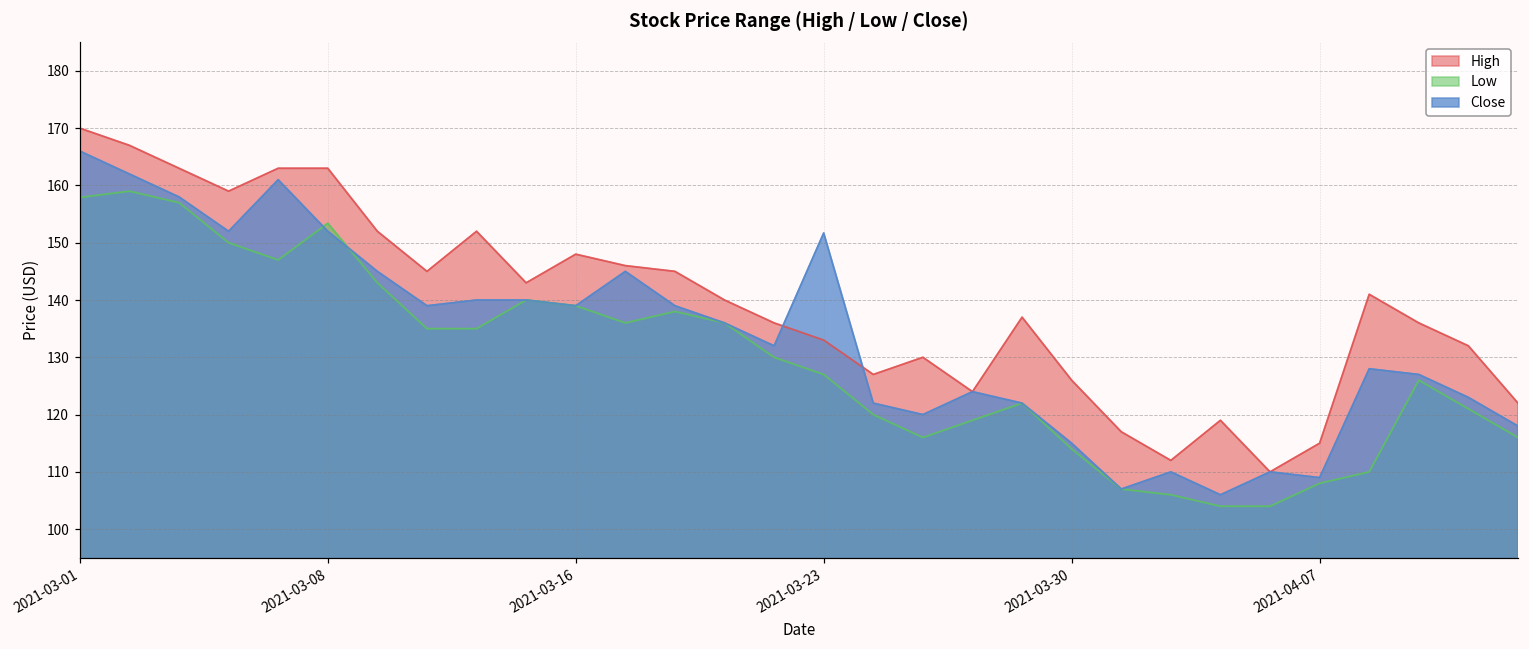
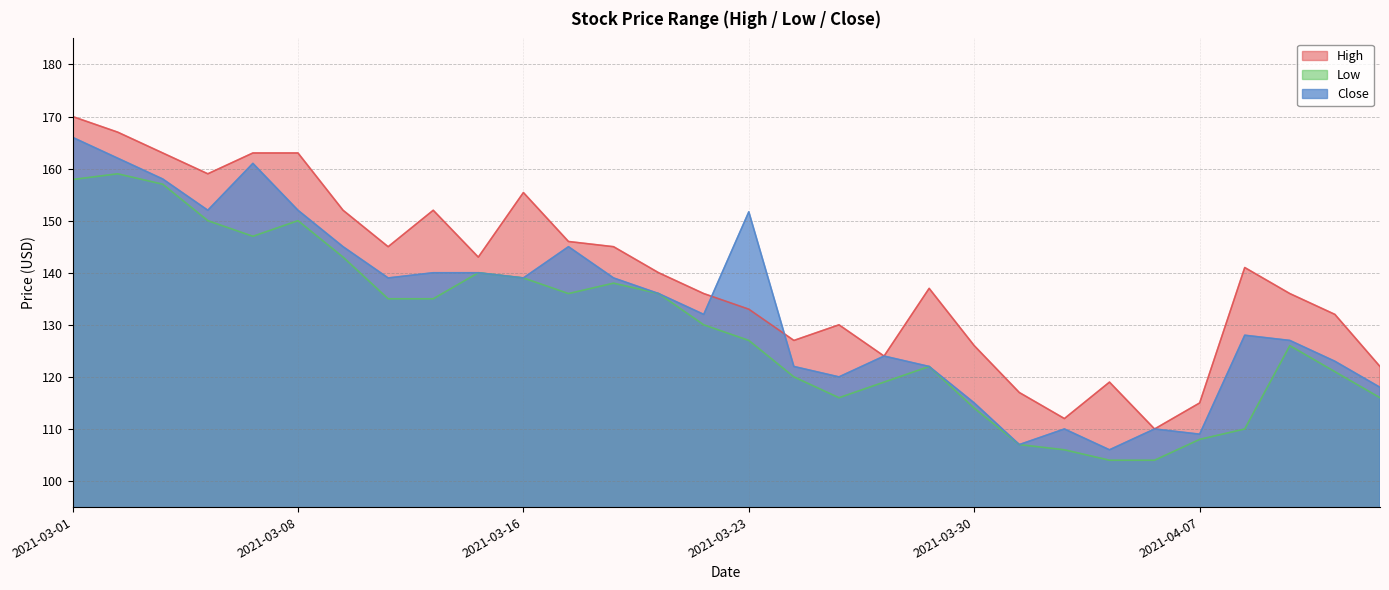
Low, 2021-03-08: 153 -> 150
High, 2021-03-16: 148 -> 155
